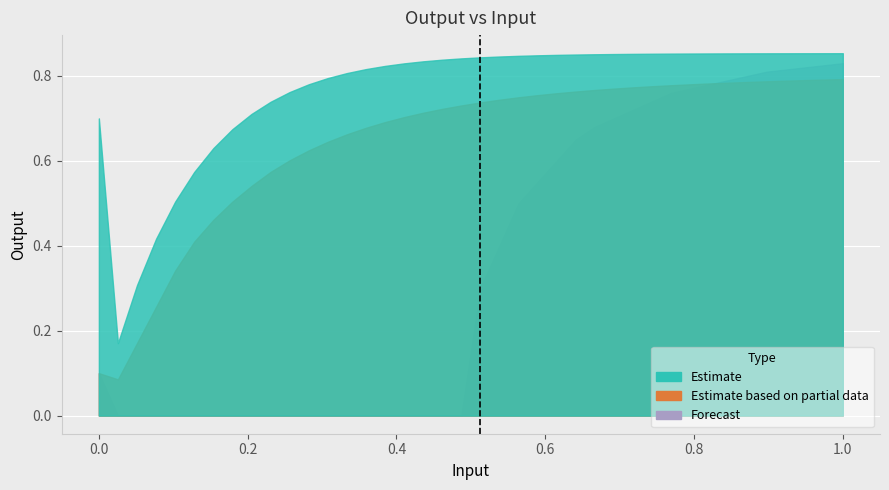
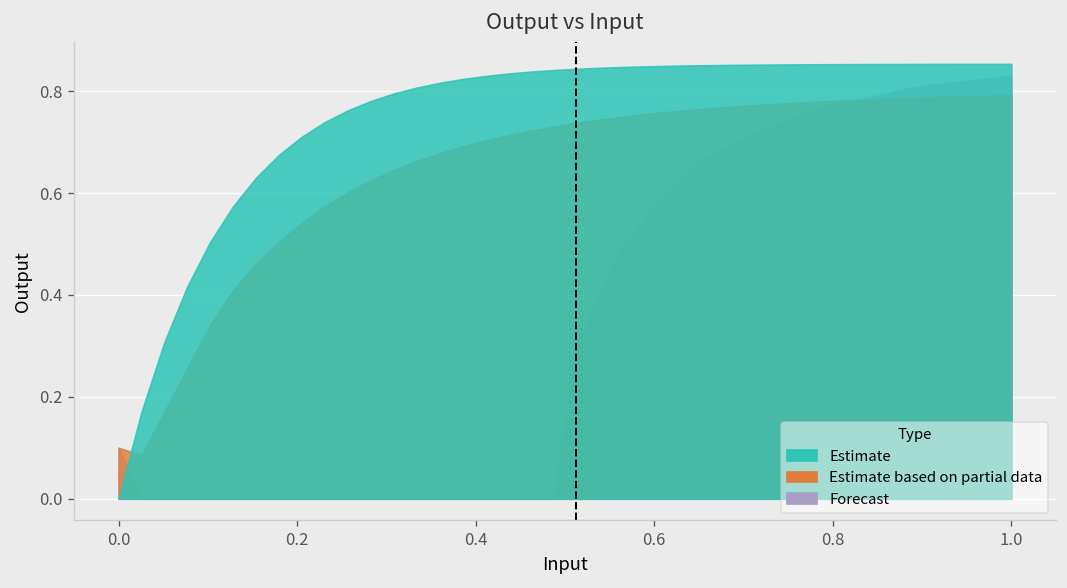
Estimate, 0.0: 0.7 -> 0.0
